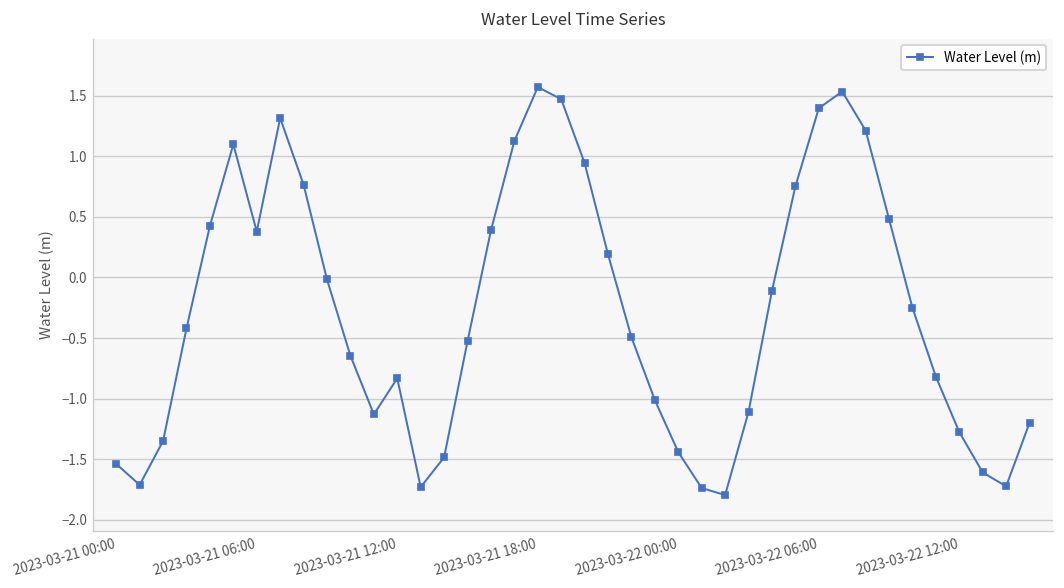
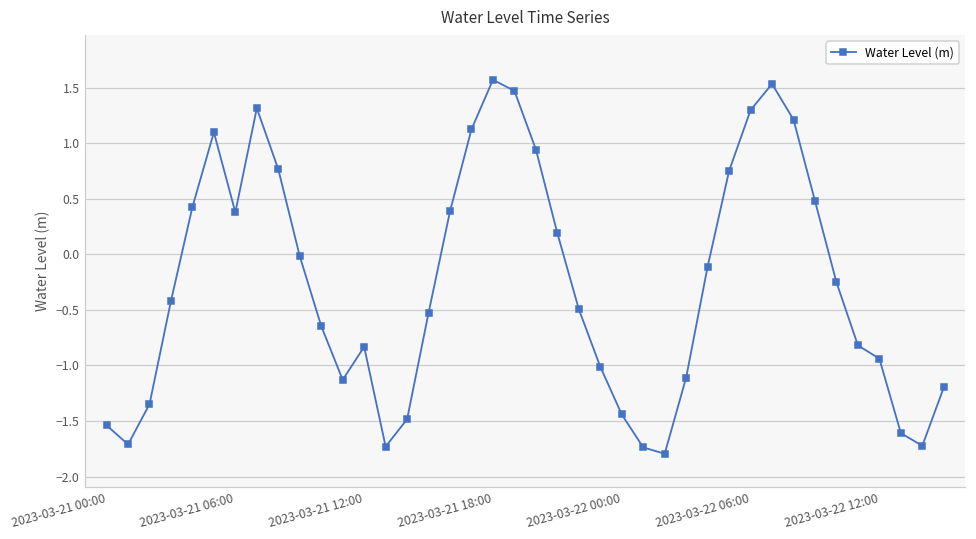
2023-03-22 06:00: 1.40 -> 1.30
2023-03-22 12:00: -1.28 -> -0.94
